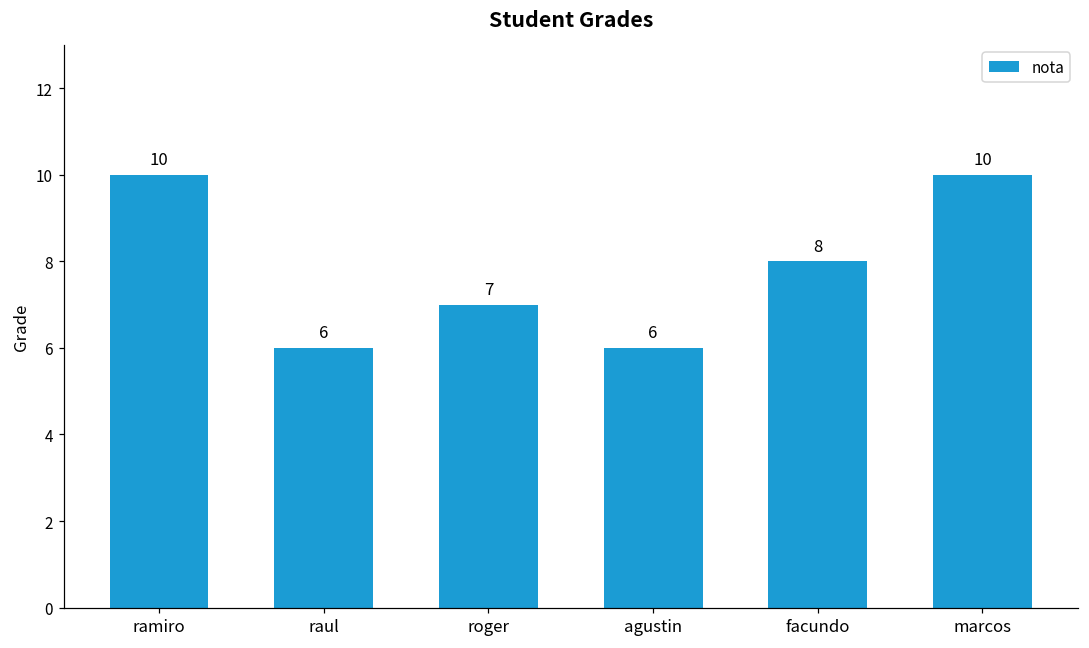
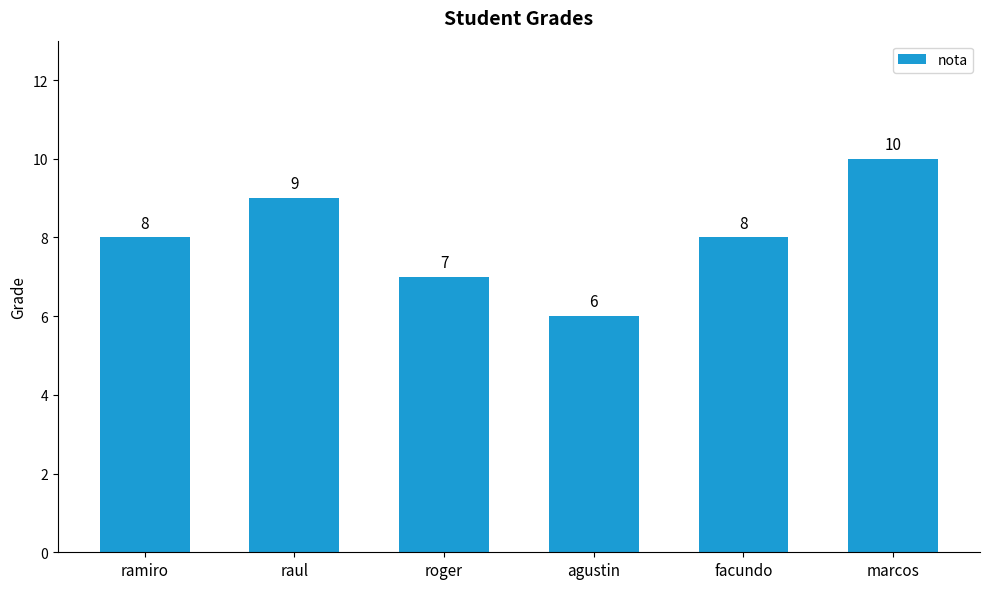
ramiro: 10 -> 8
raul: 6 -> 9
